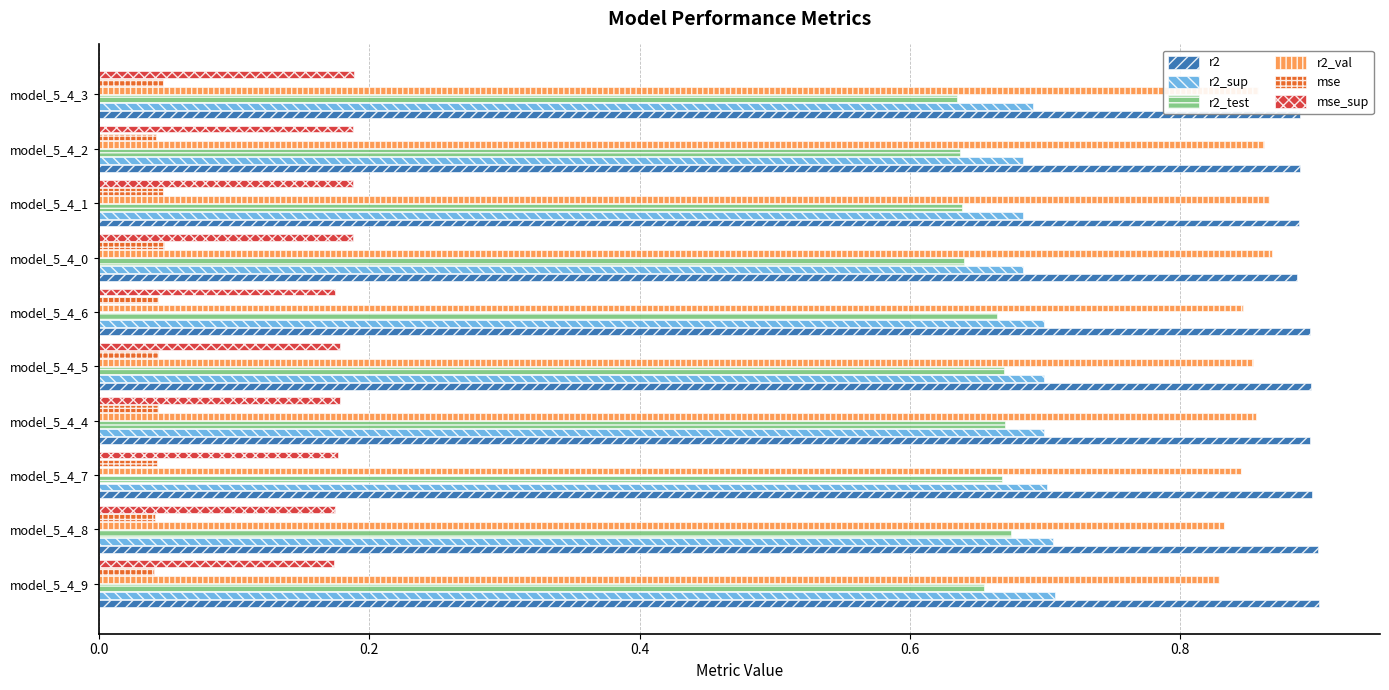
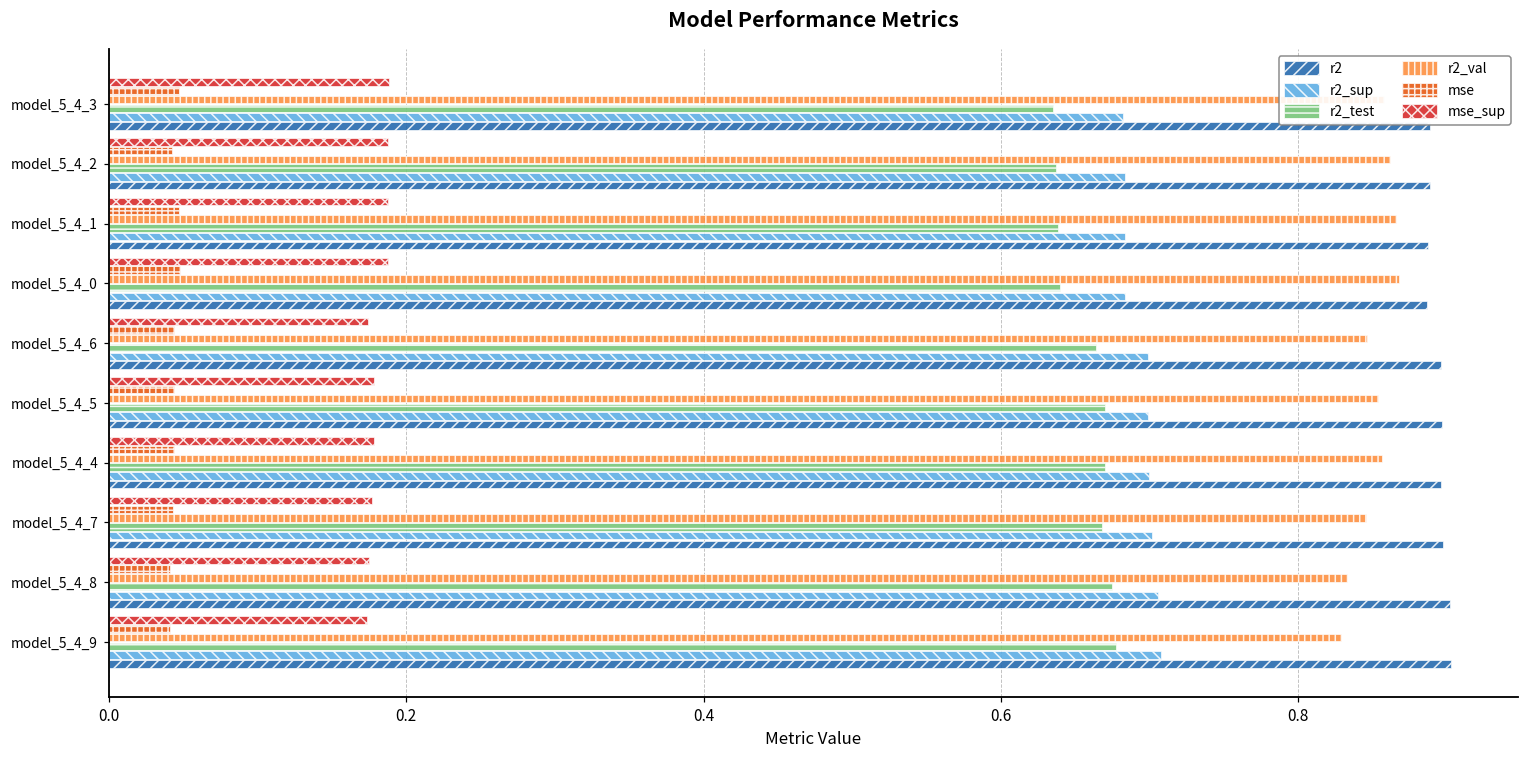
r2_sup, model_5_4_3: 0.691 -> 0.682
r2_test, model_5_4_9: 0.655 -> 0.677
